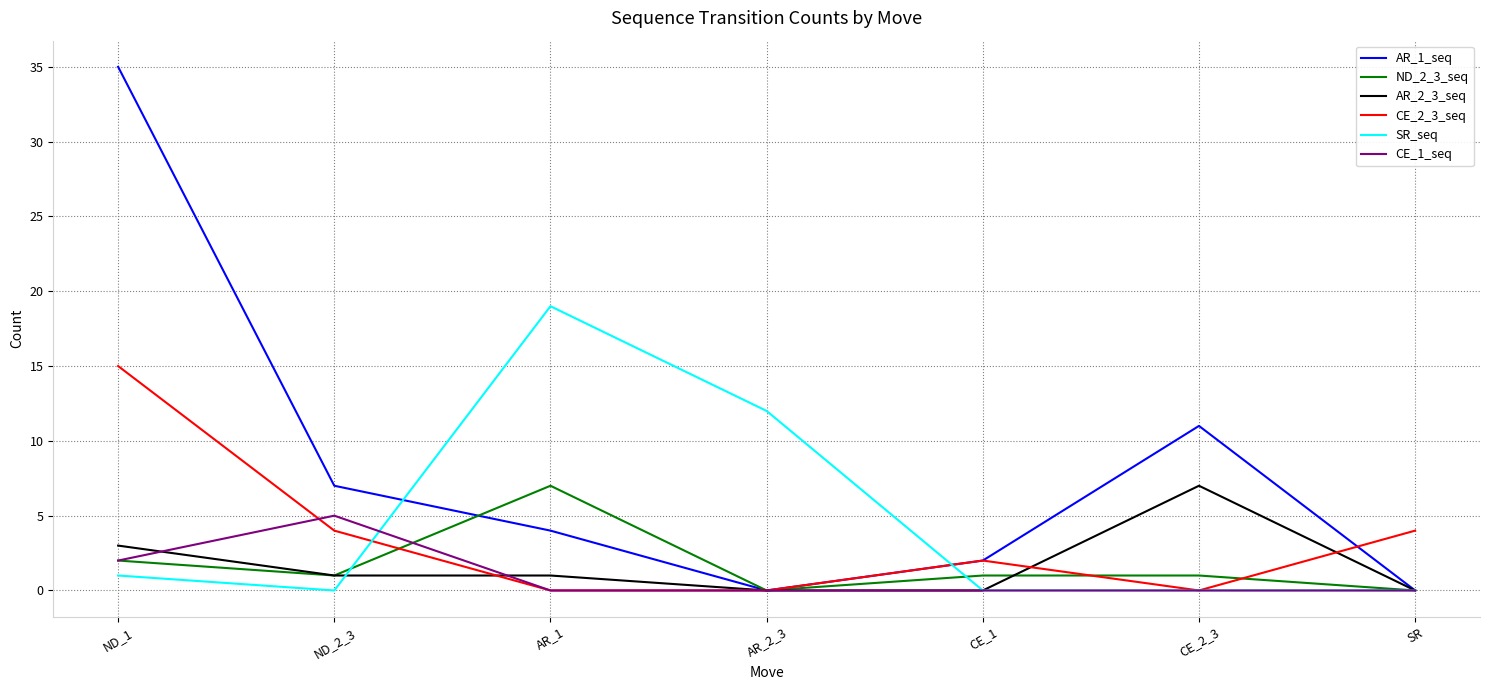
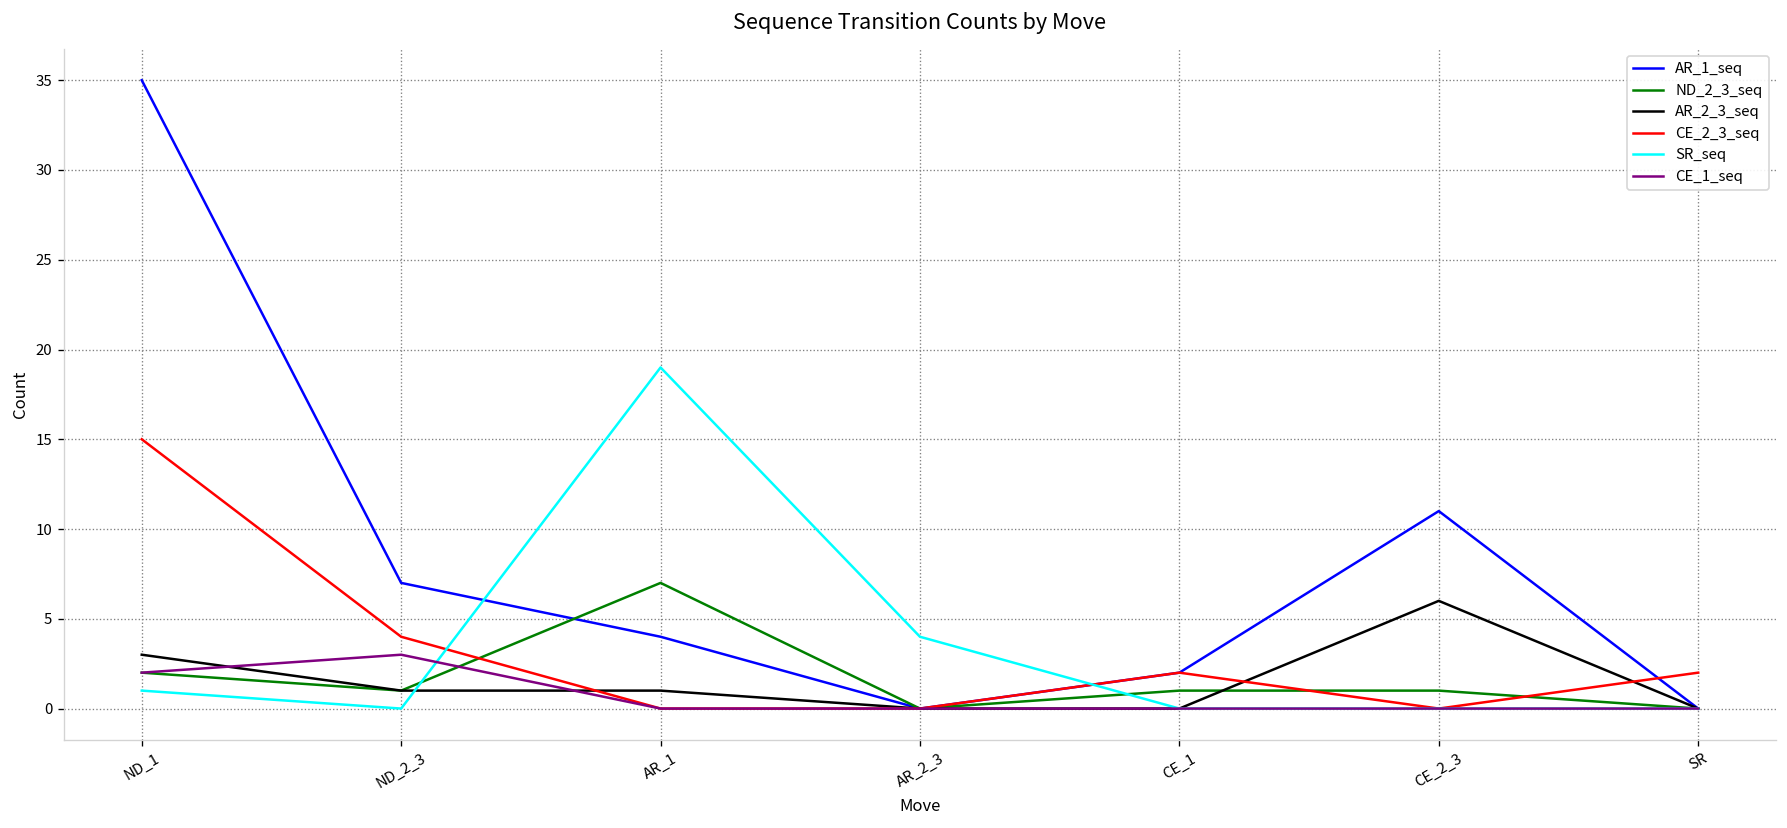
CE_1_seq, ND_2_3: 5 -> 3
SR_seq, AR_2_3: 12 -> 4
AR_2_3_seq, CE_2_3: 7 -> 6
CE_2_3_seq, SR: 4 -> 2
